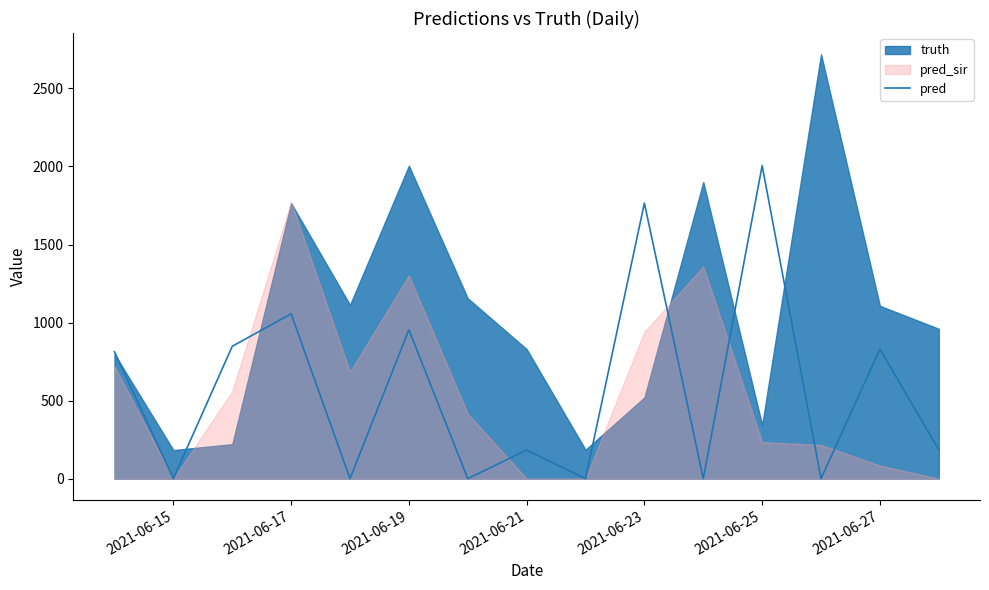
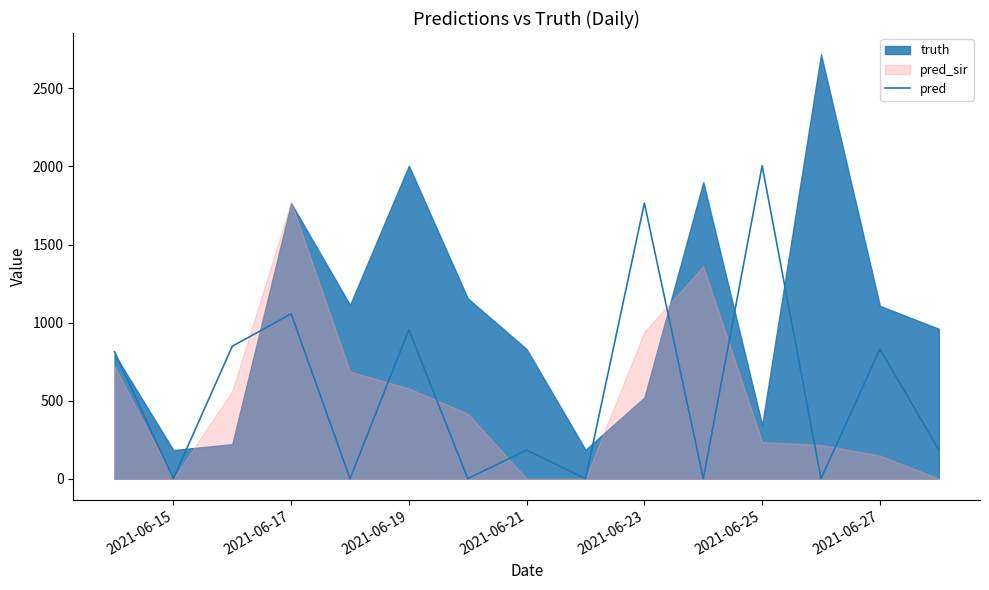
pred_sir, 2021-06-19: 1300 -> 580
pred_sir, 2021-06-27: 80 -> 150
